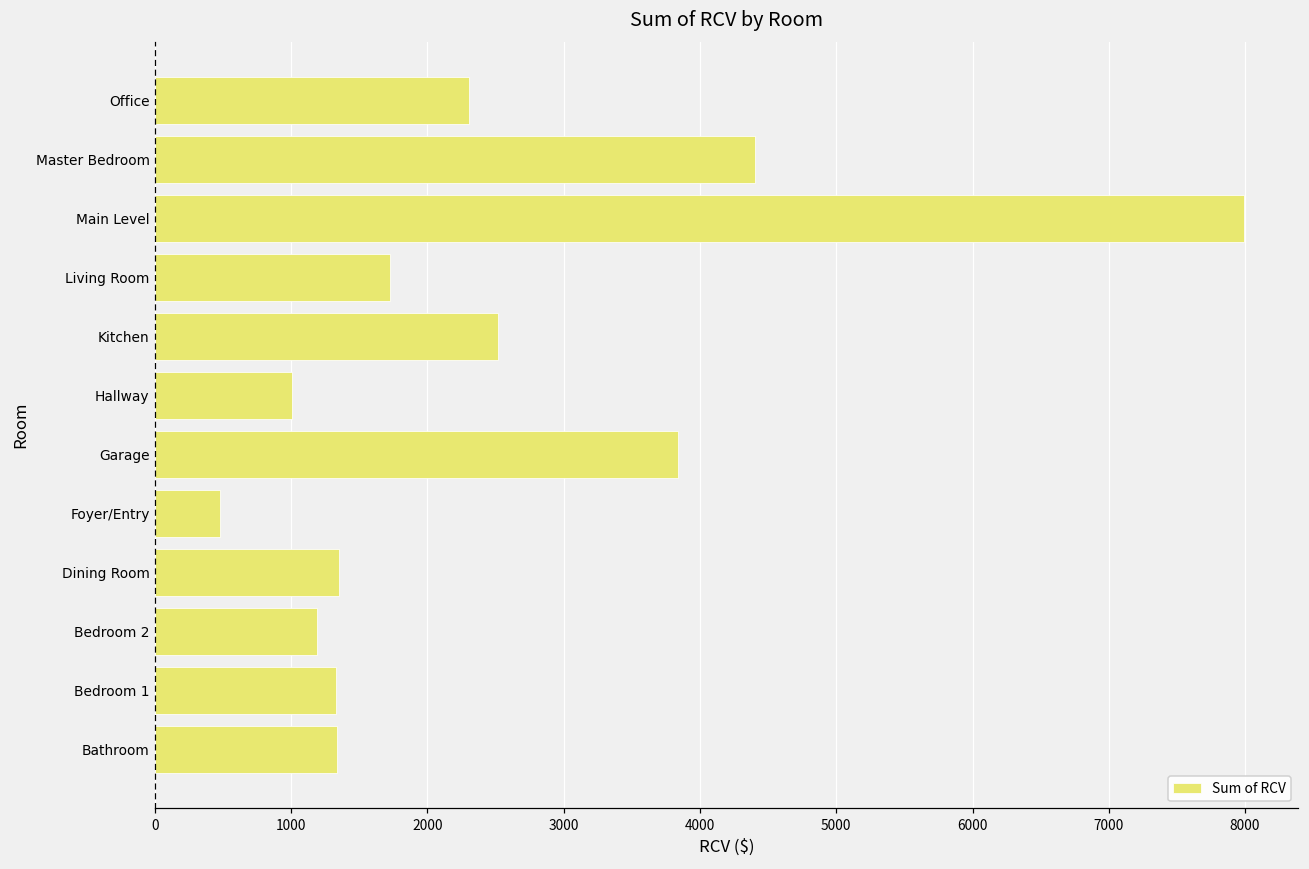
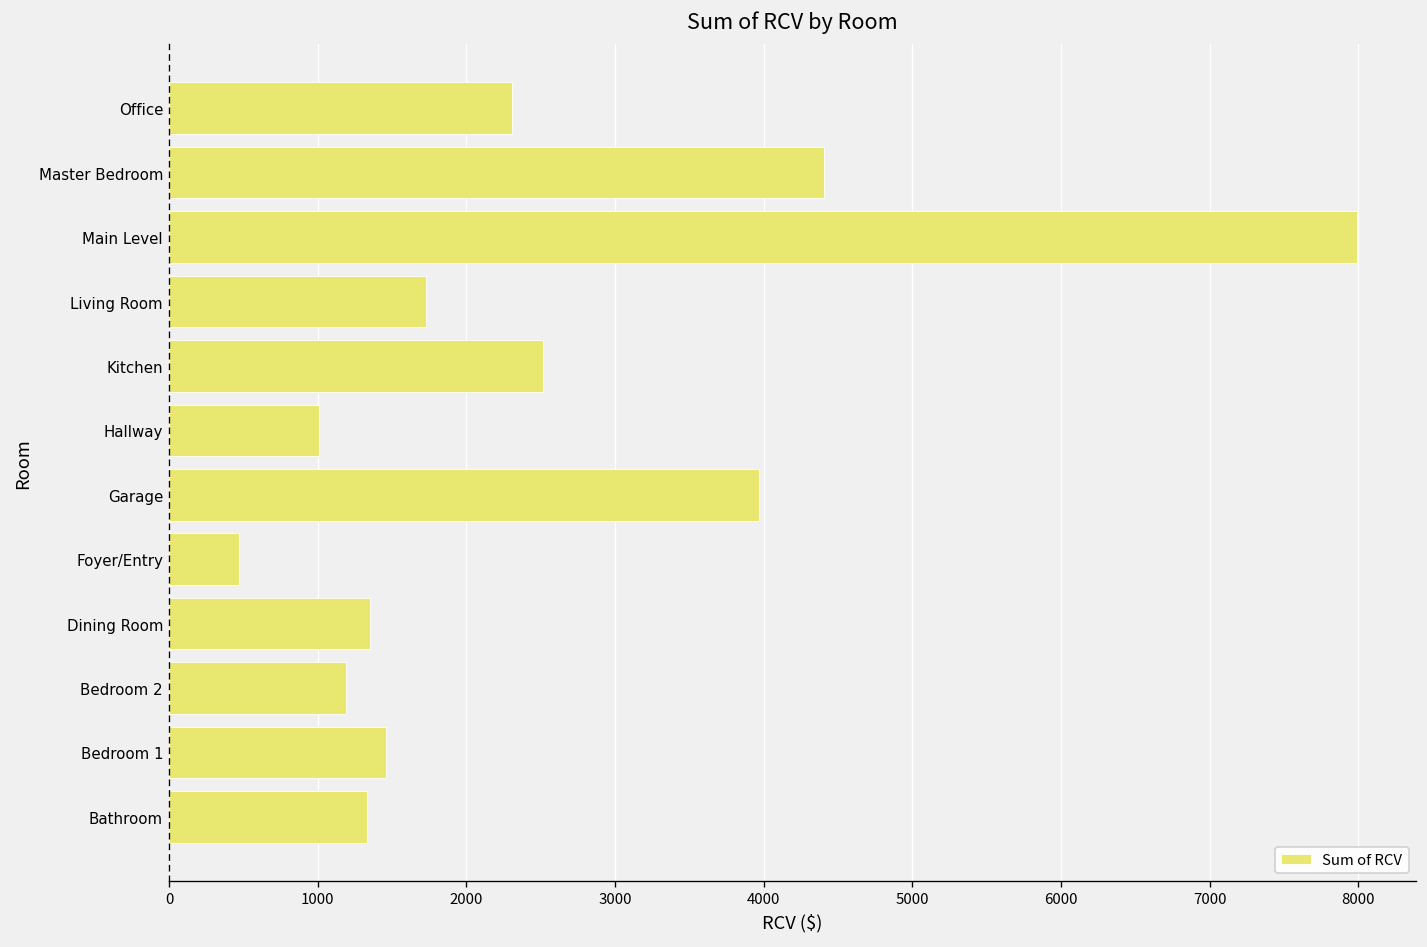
Garage: 3840 -> 3970
Bedroom 1: 1330 -> 1460
